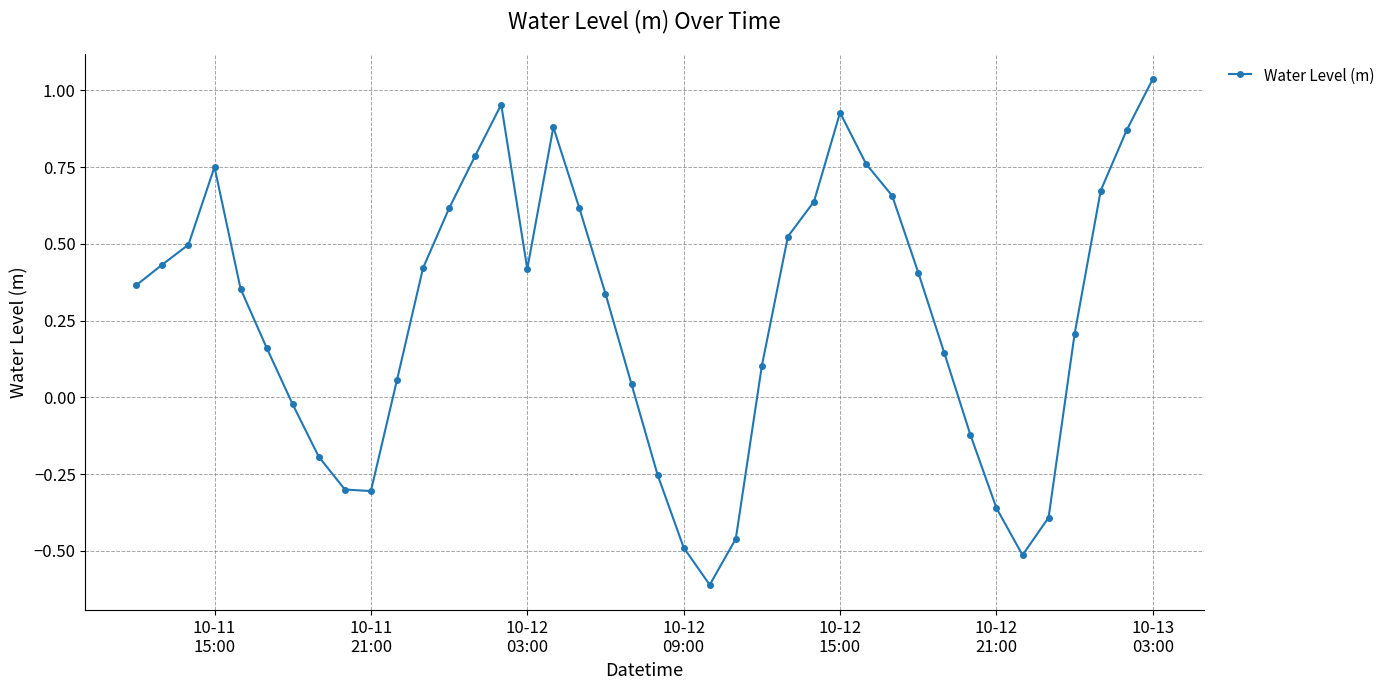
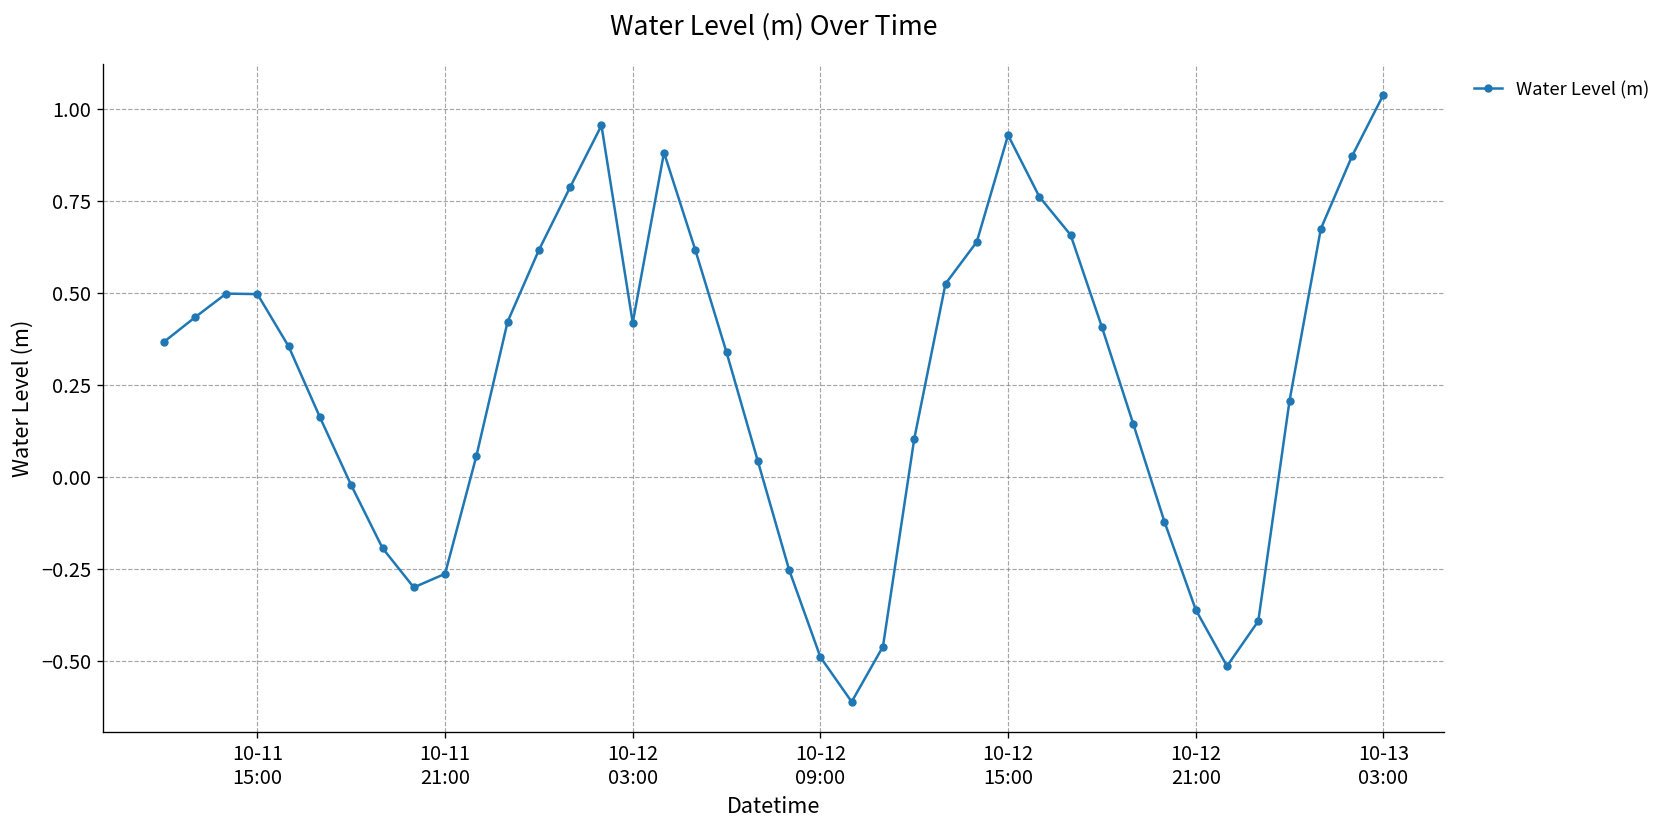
10-11 15:00: 0.75 -> 0.50
10-11 21:00: -0.31 -> -0.26
